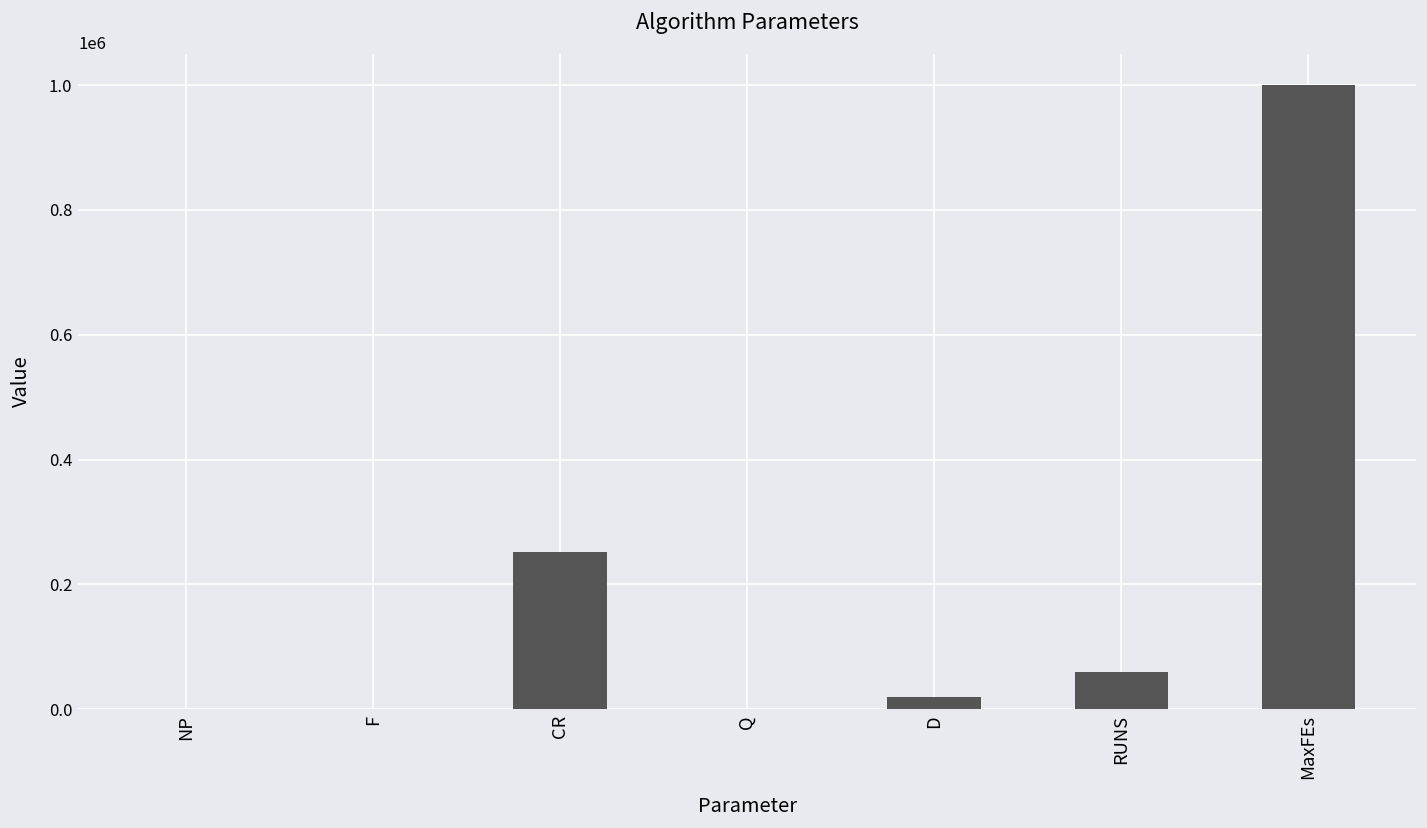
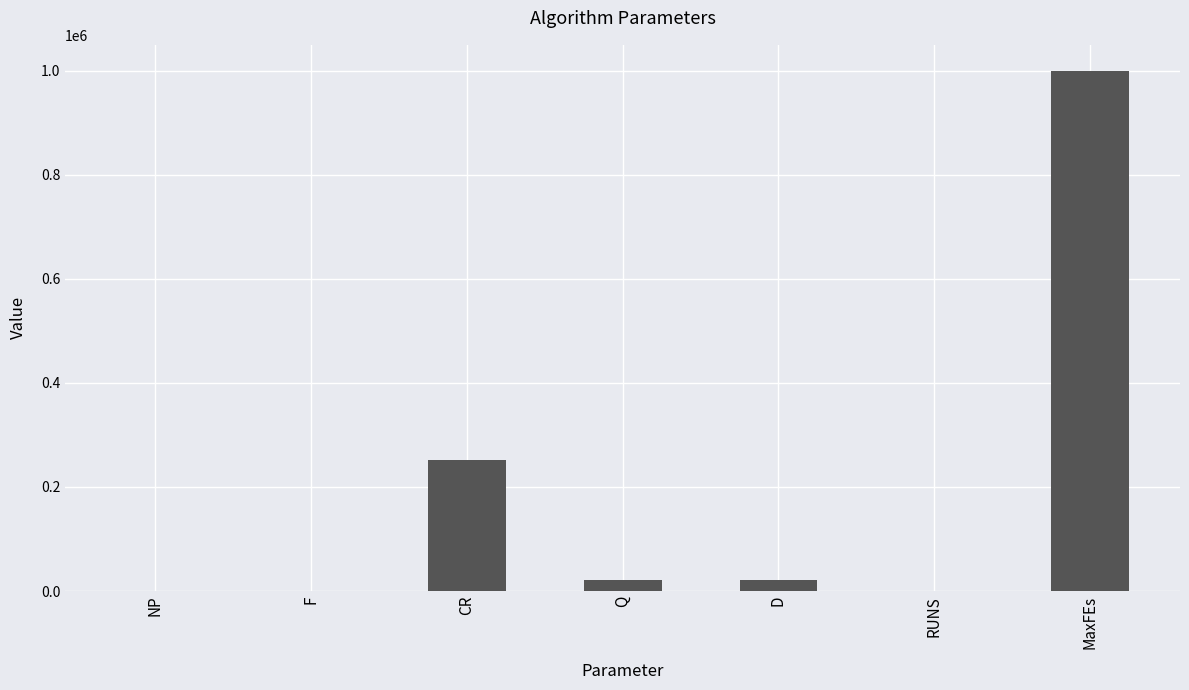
Q: 0 -> 20000
RUNS: 60000 -> 0
